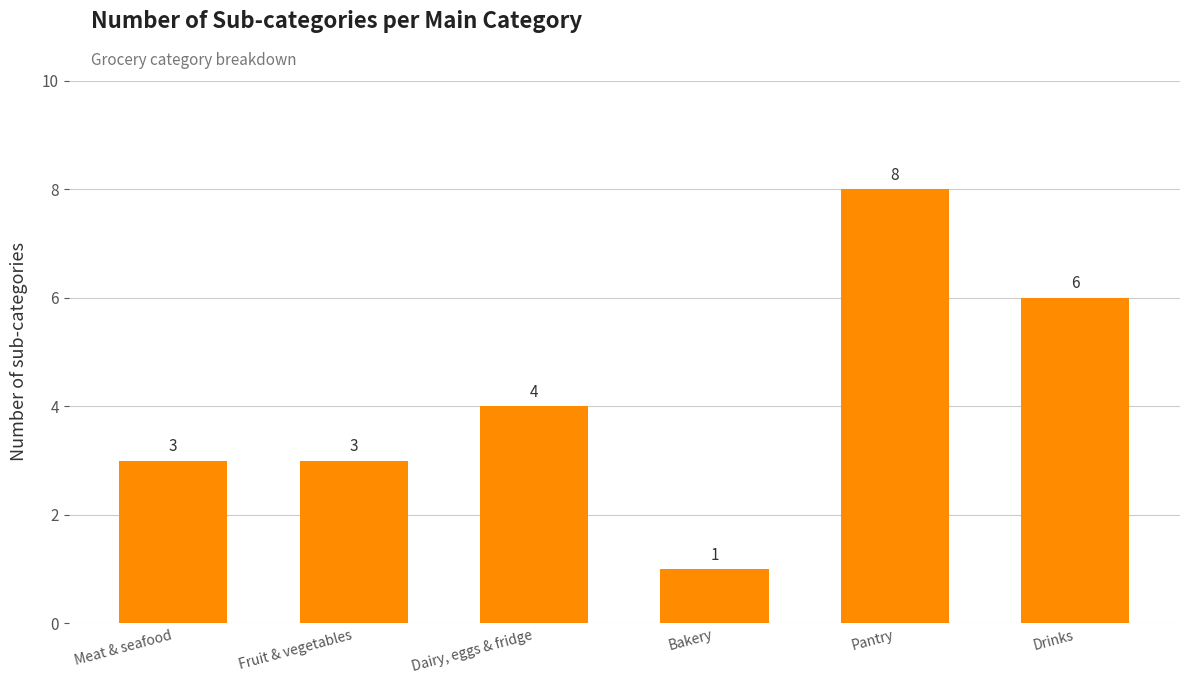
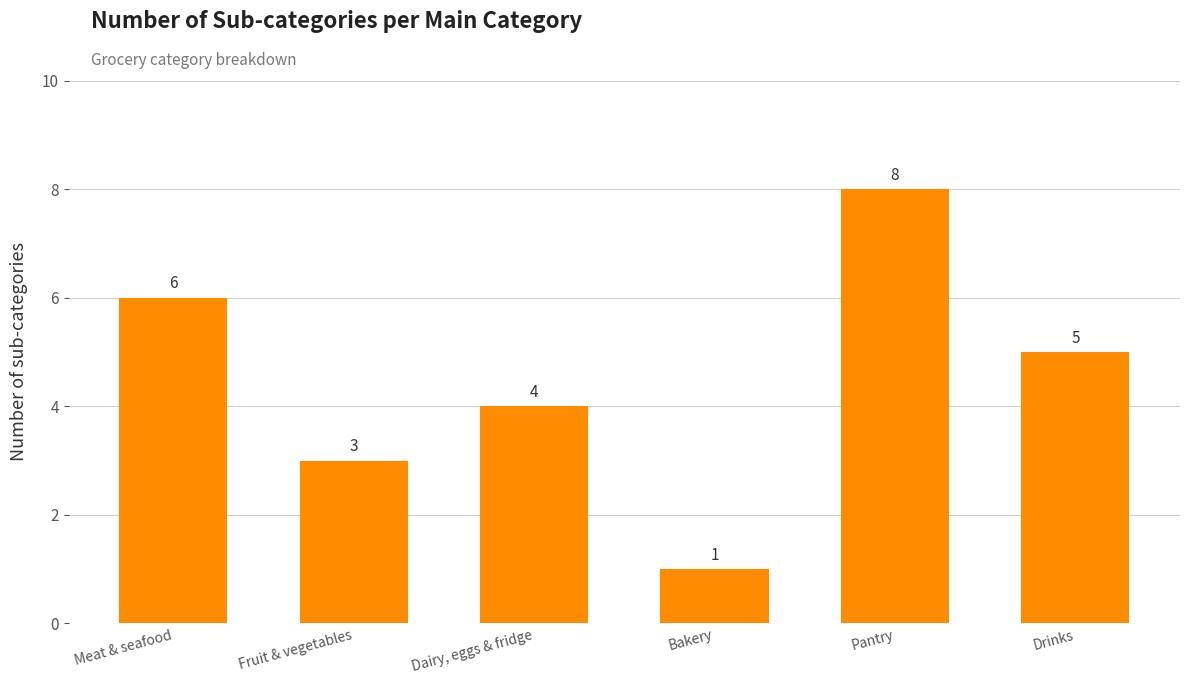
Meat & seafood: 3 -> 6
Drinks: 6 -> 5
